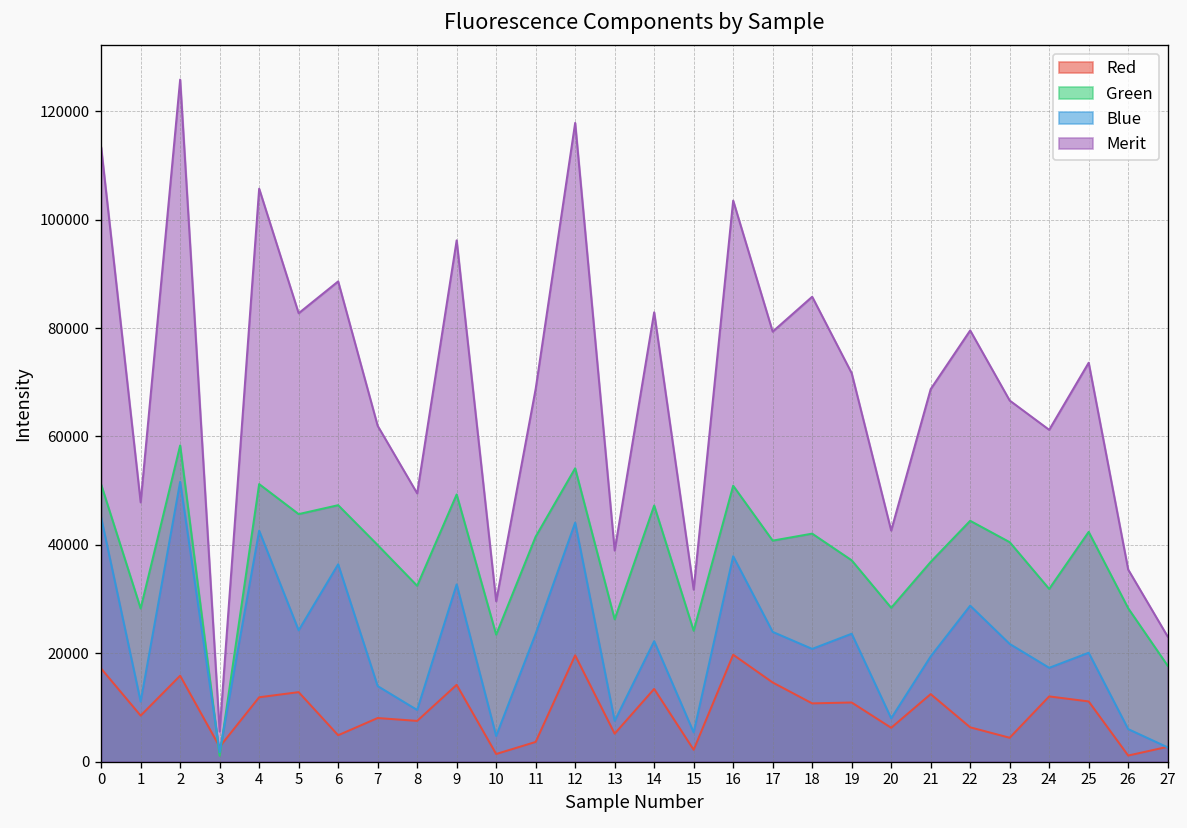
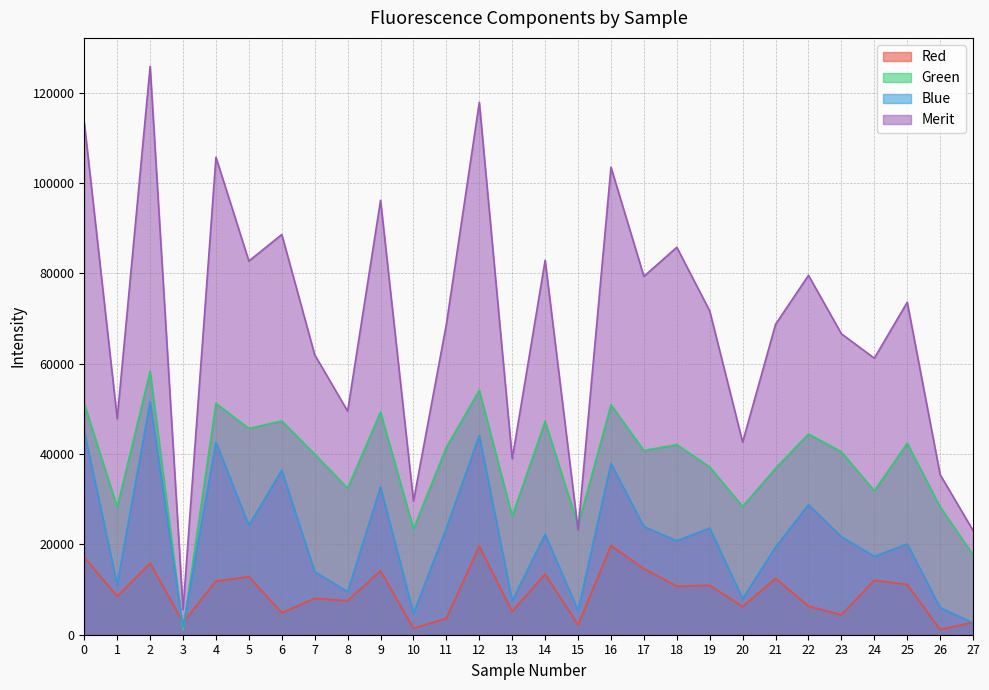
Merit, 15: 32000 -> 23000
